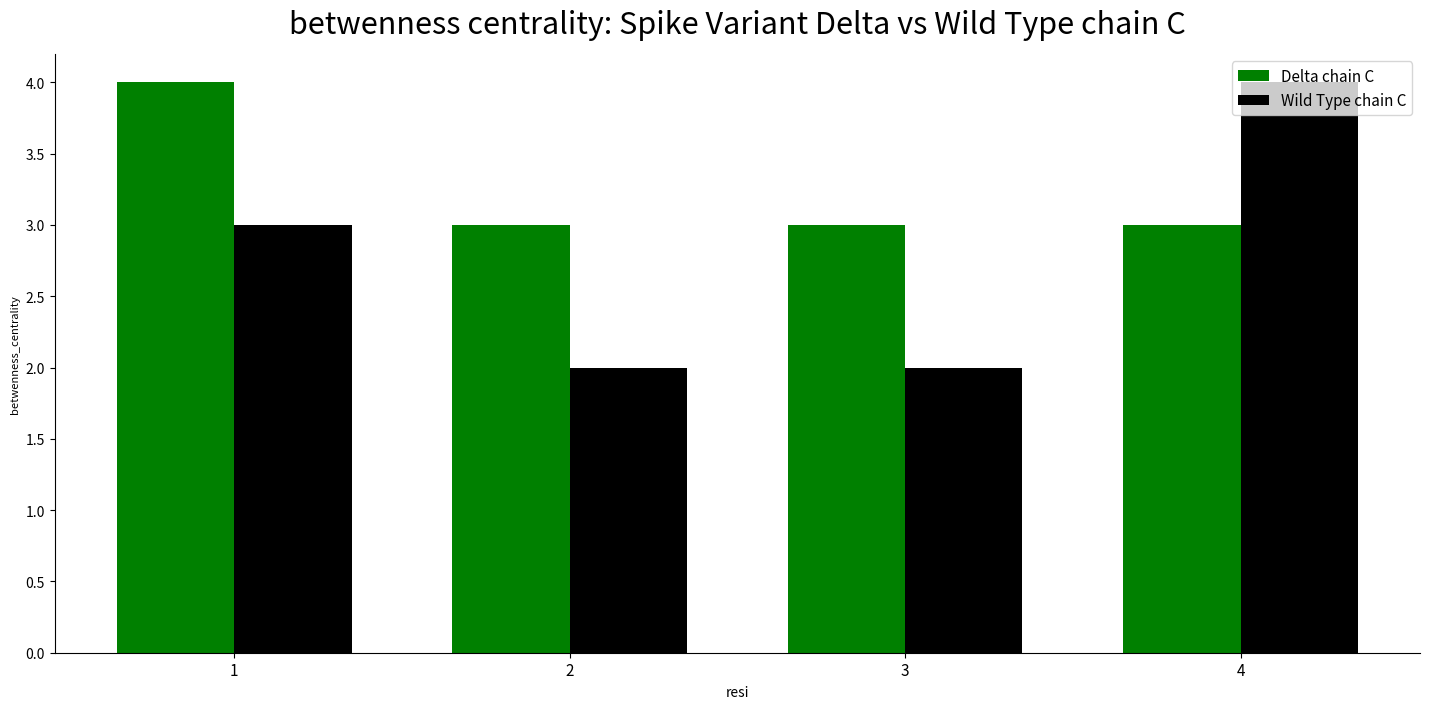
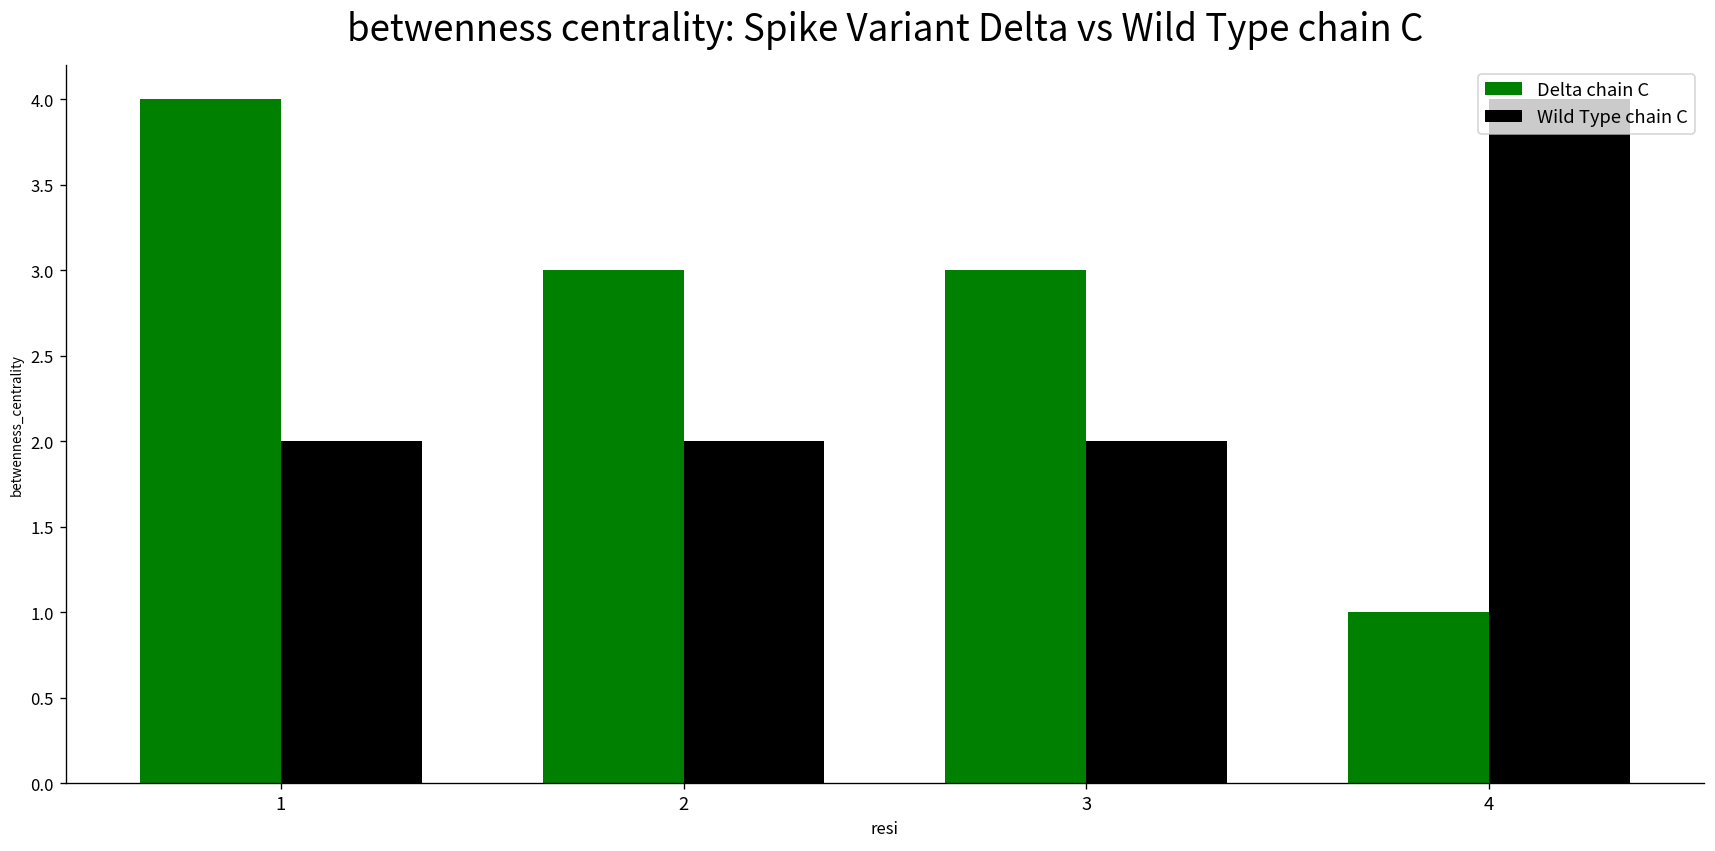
Wild Type chain C, 1: 3 -> 2
Delta chain C, 4: 3 -> 1
